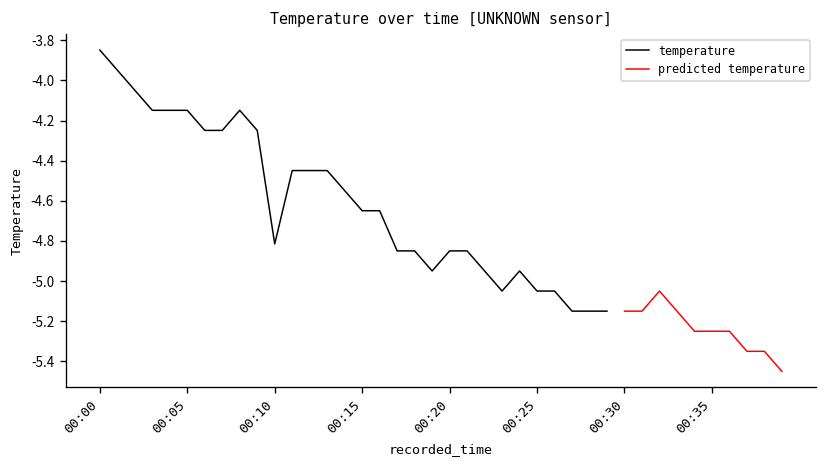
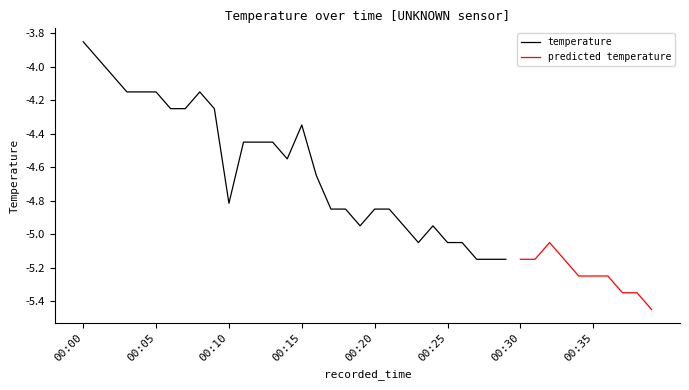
temperature, 00:15: -4.65 -> -4.35
